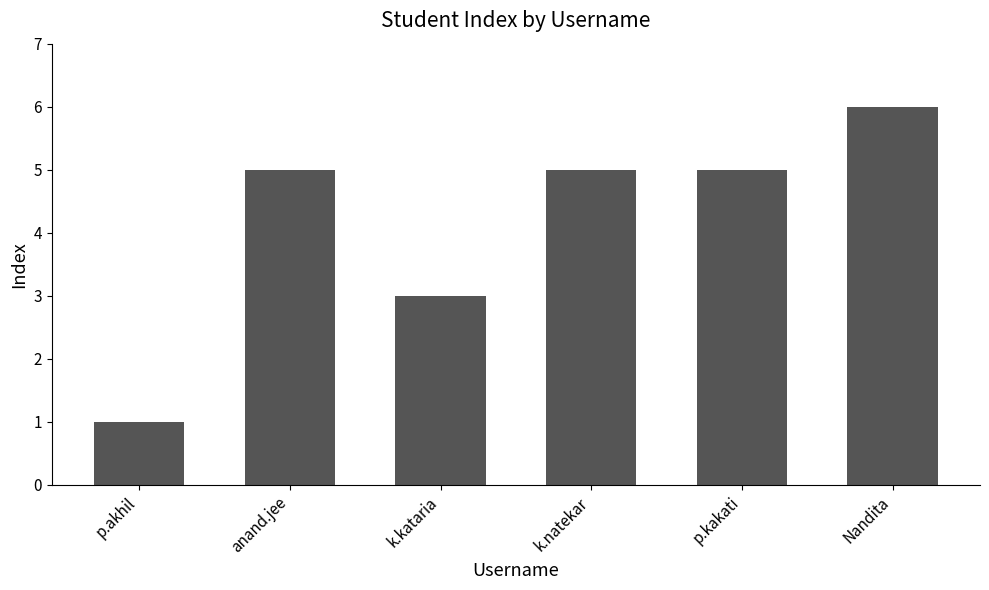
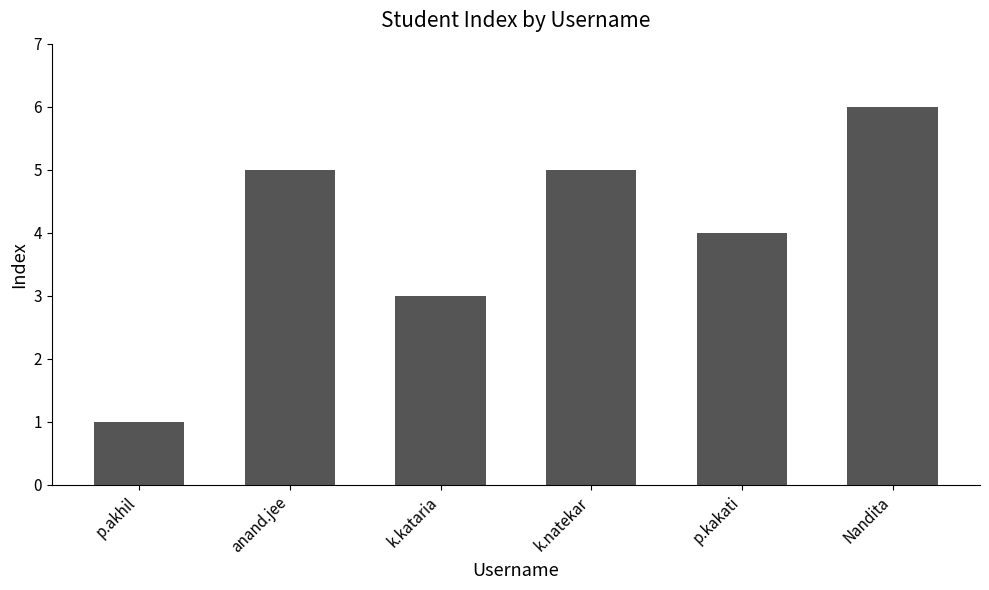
p.kakati: 5 -> 4
